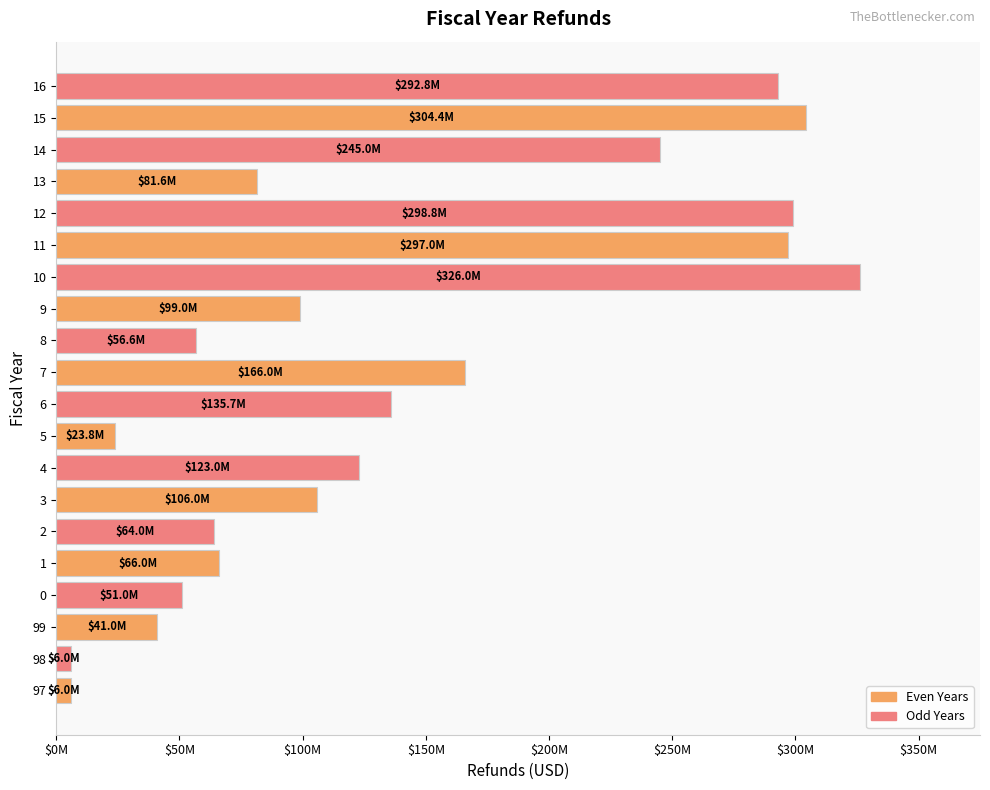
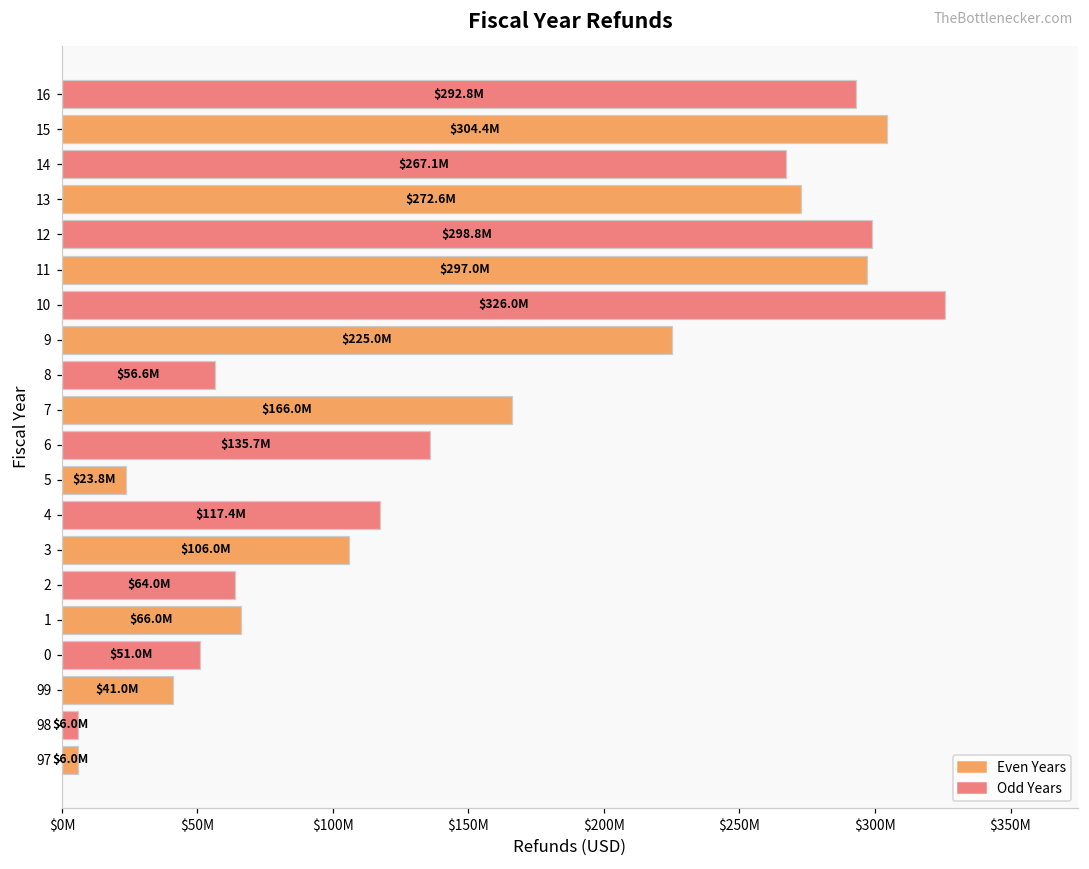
14: $245.0M -> $267.1M
13: $81.6M -> $272.6M
9: $99.0M -> $225.0M
4: $123.0M -> $117.4M
